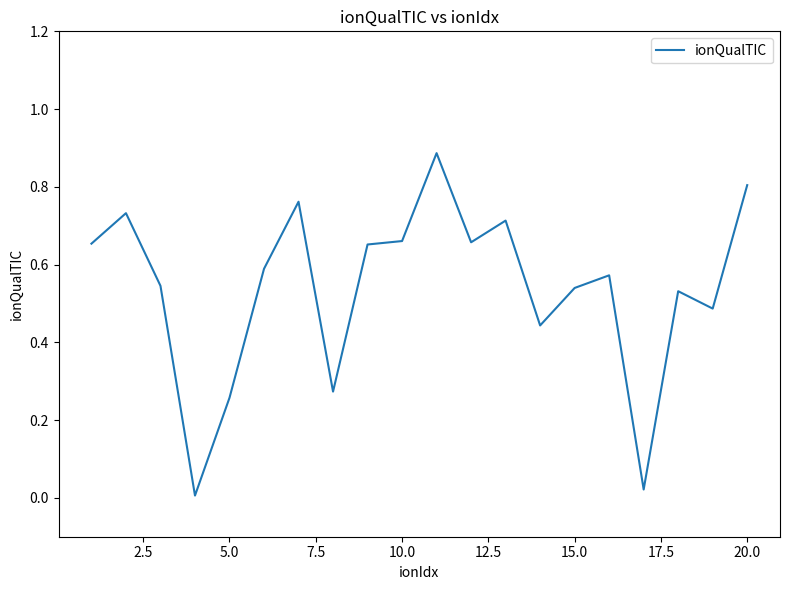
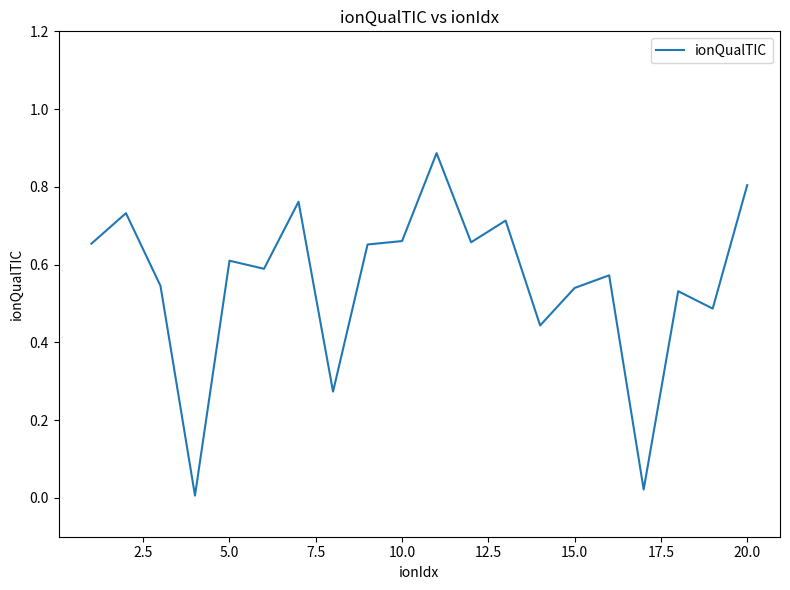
5.0: 0.26 -> 0.61
